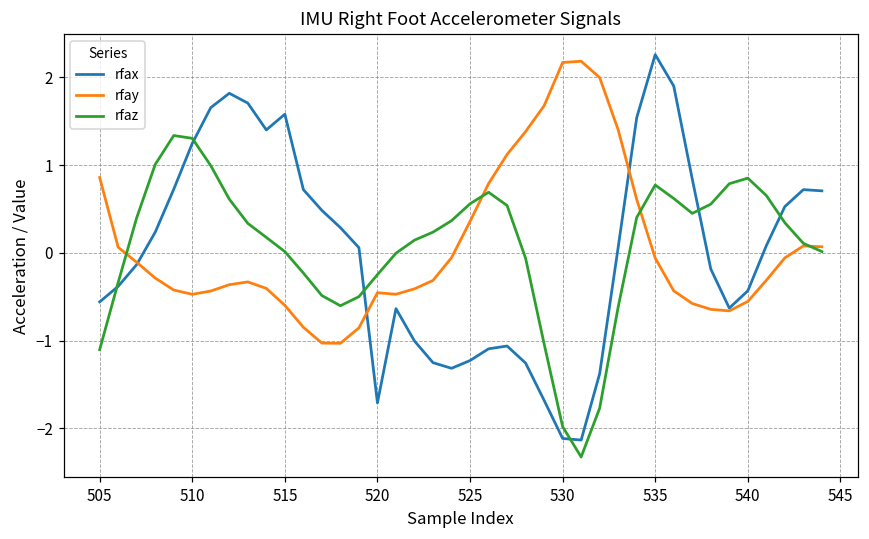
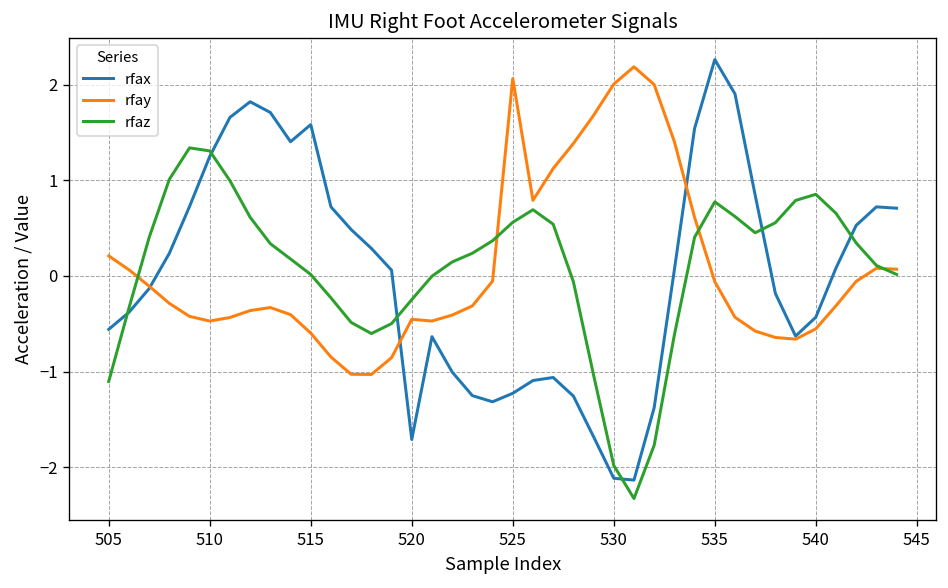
rfay, 505: 0.9 -> 0.2
rfay, 525: 0.4 -> 2.1
rfay, 530: 2.2 -> 2.0
